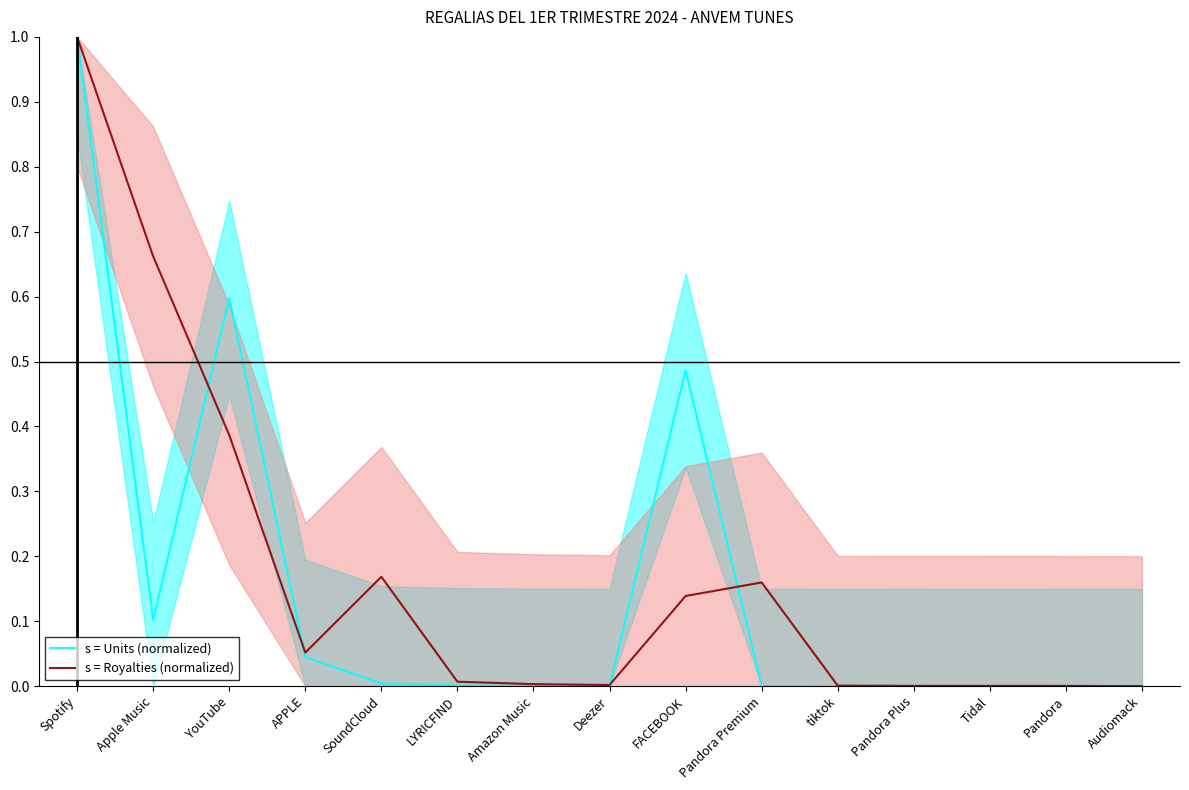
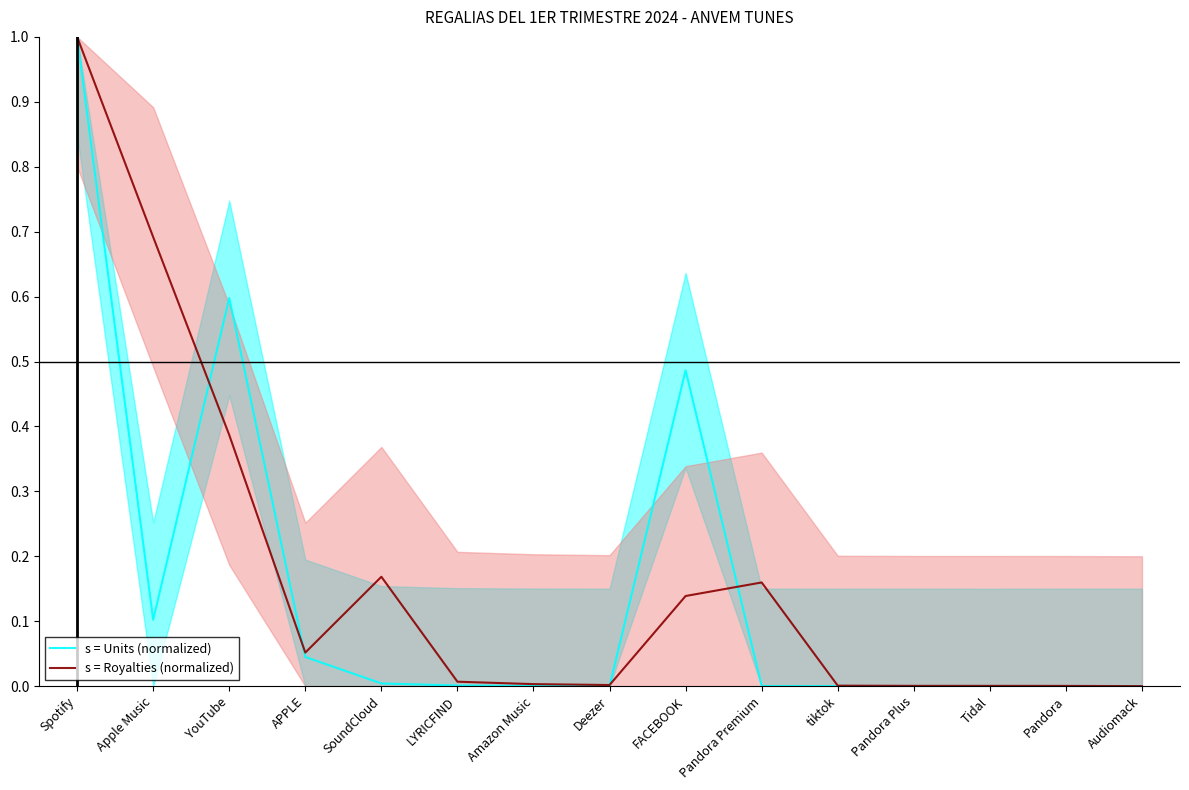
s = Royalties (normalized), Apple Music: 0.66 -> 0.69
